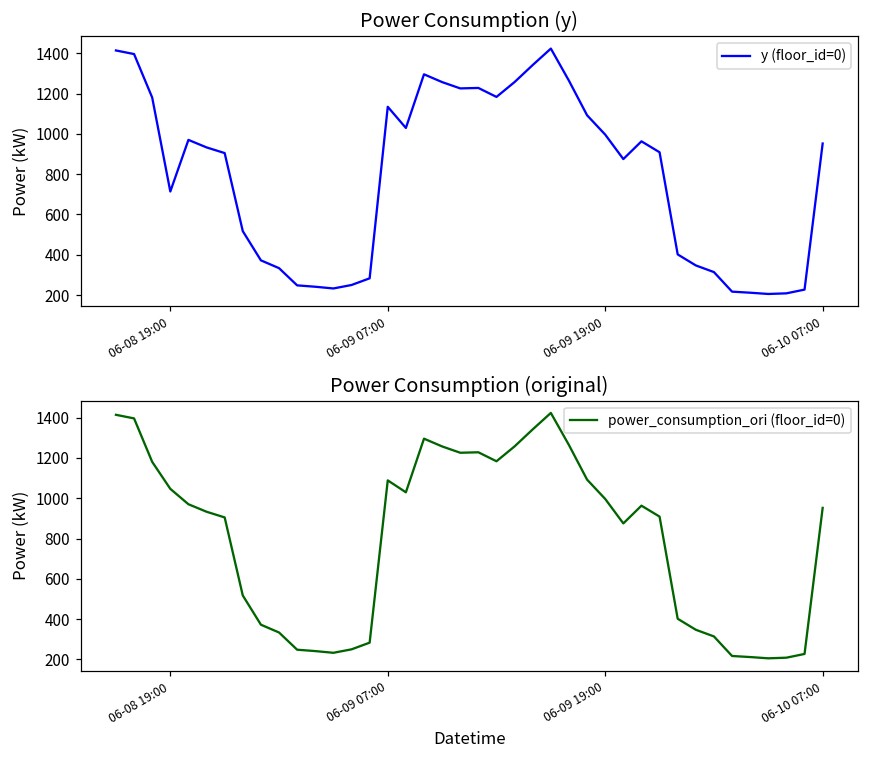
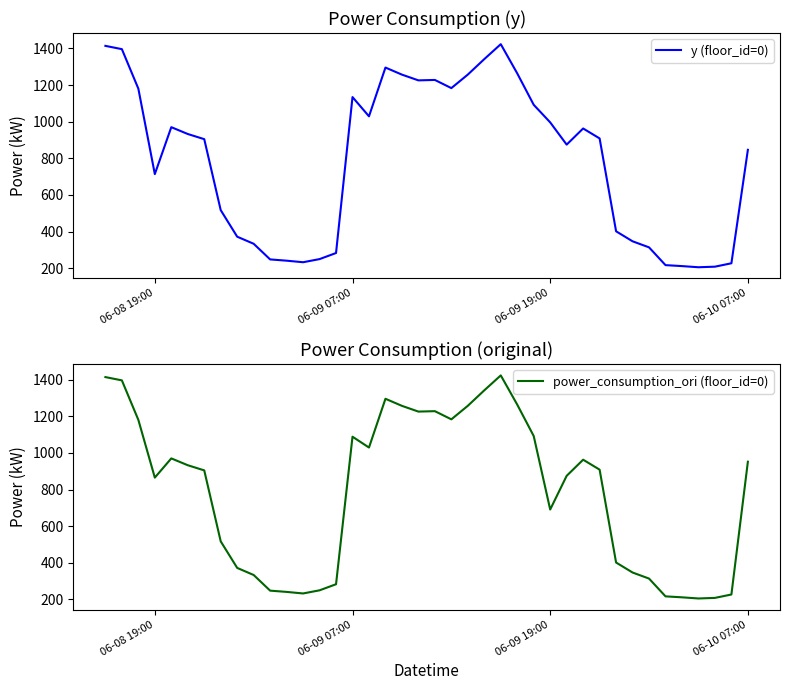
Power Consumption (y), 06-10 07:00: 950 -> 850
Power Consumption (original), 06-08 19:00: 1050 -> 870
Power Consumption (original), 06-09 19:00: 1000 -> 690
